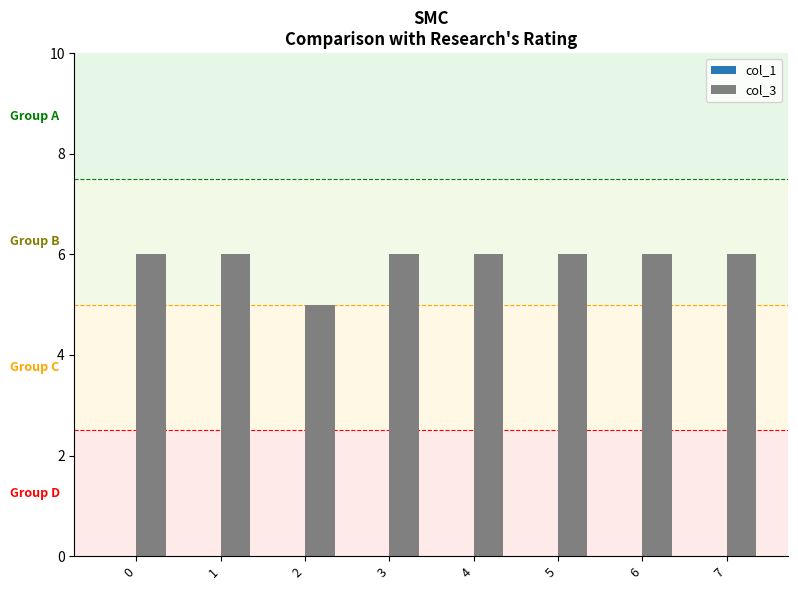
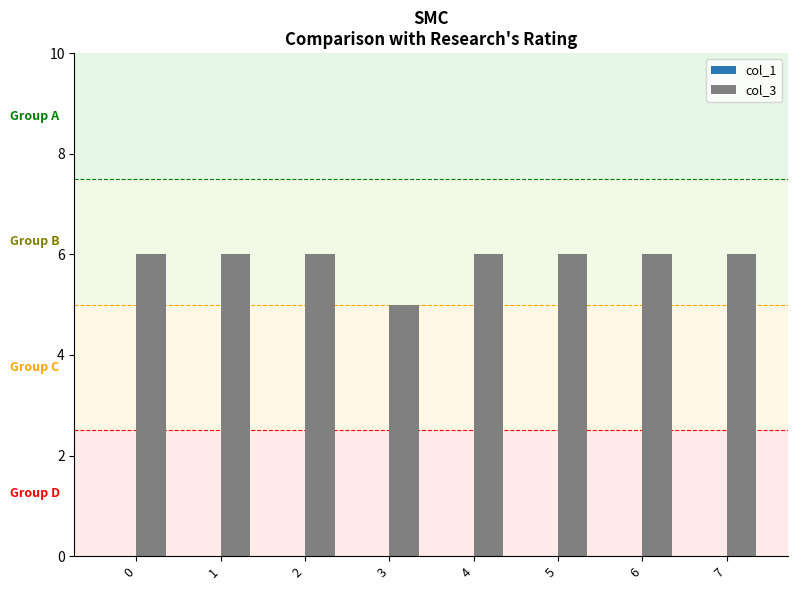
col_3, 2: 5 -> 6
col_3, 3: 6 -> 5
